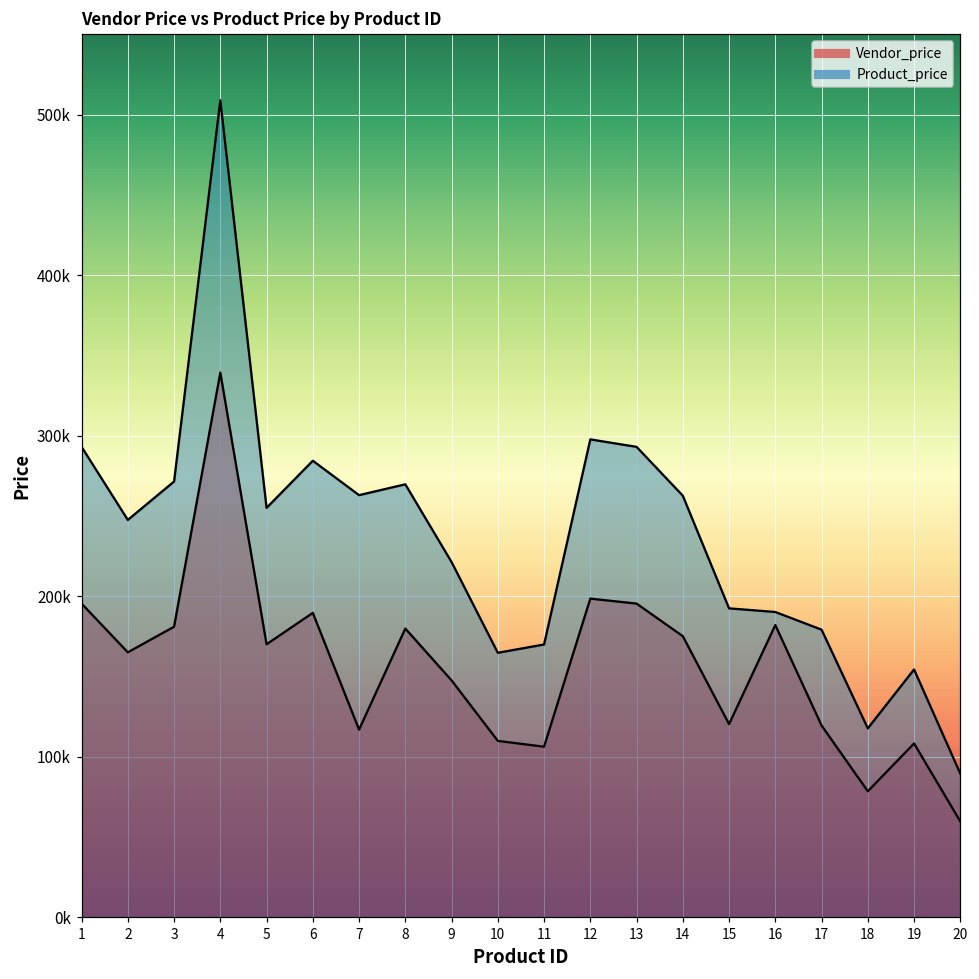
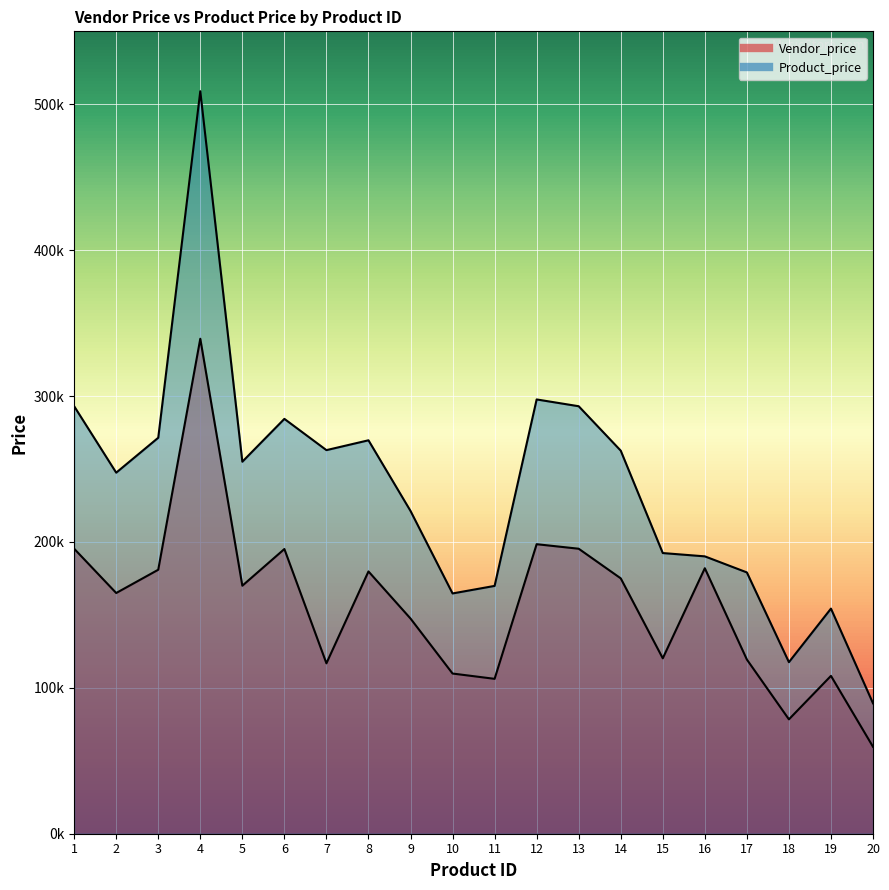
Vendor_price, 6: 190000 -> 195000
